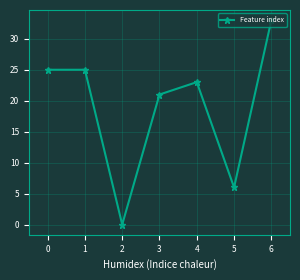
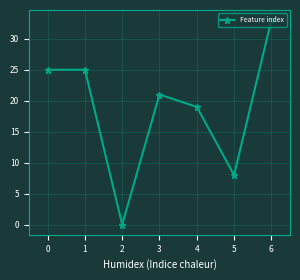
4: 23 -> 19
5: 6 -> 8
